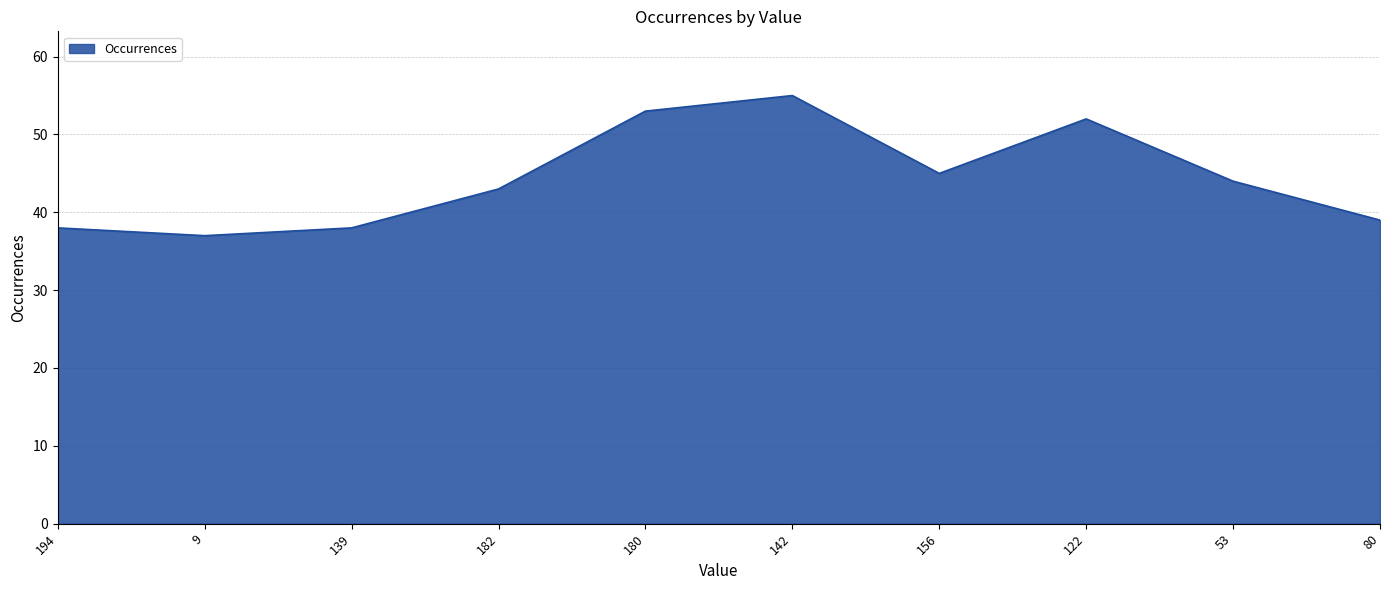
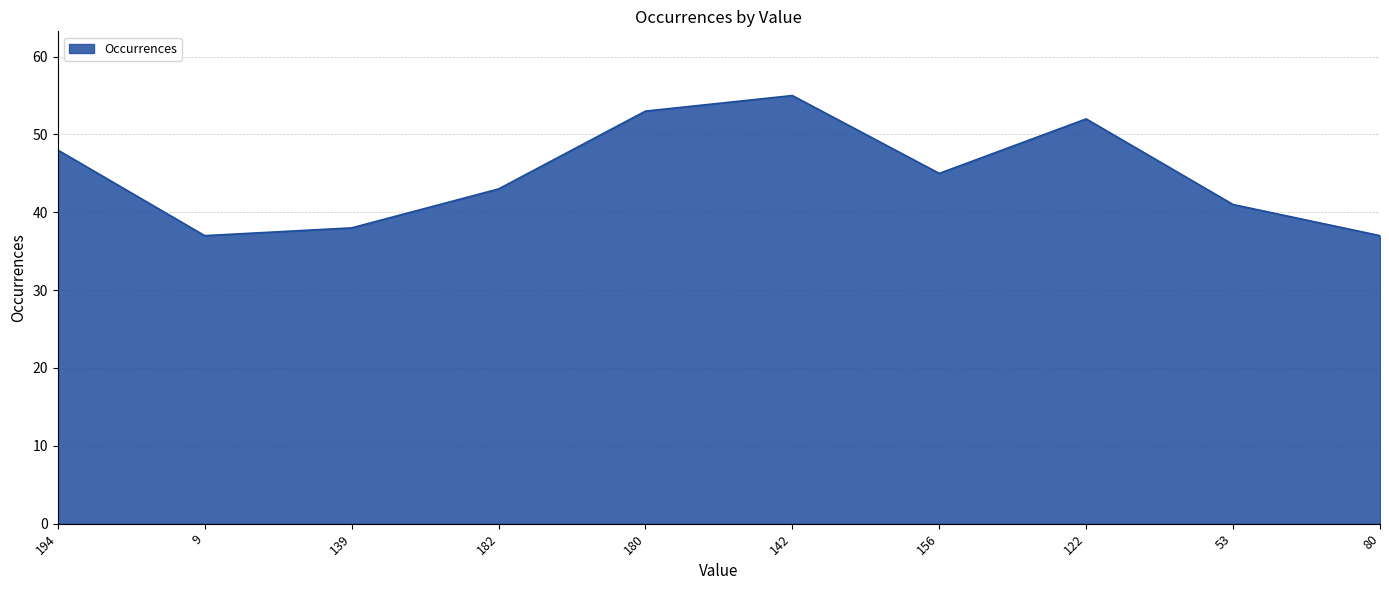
194: 38 -> 48
53: 44 -> 41
80: 39 -> 37
